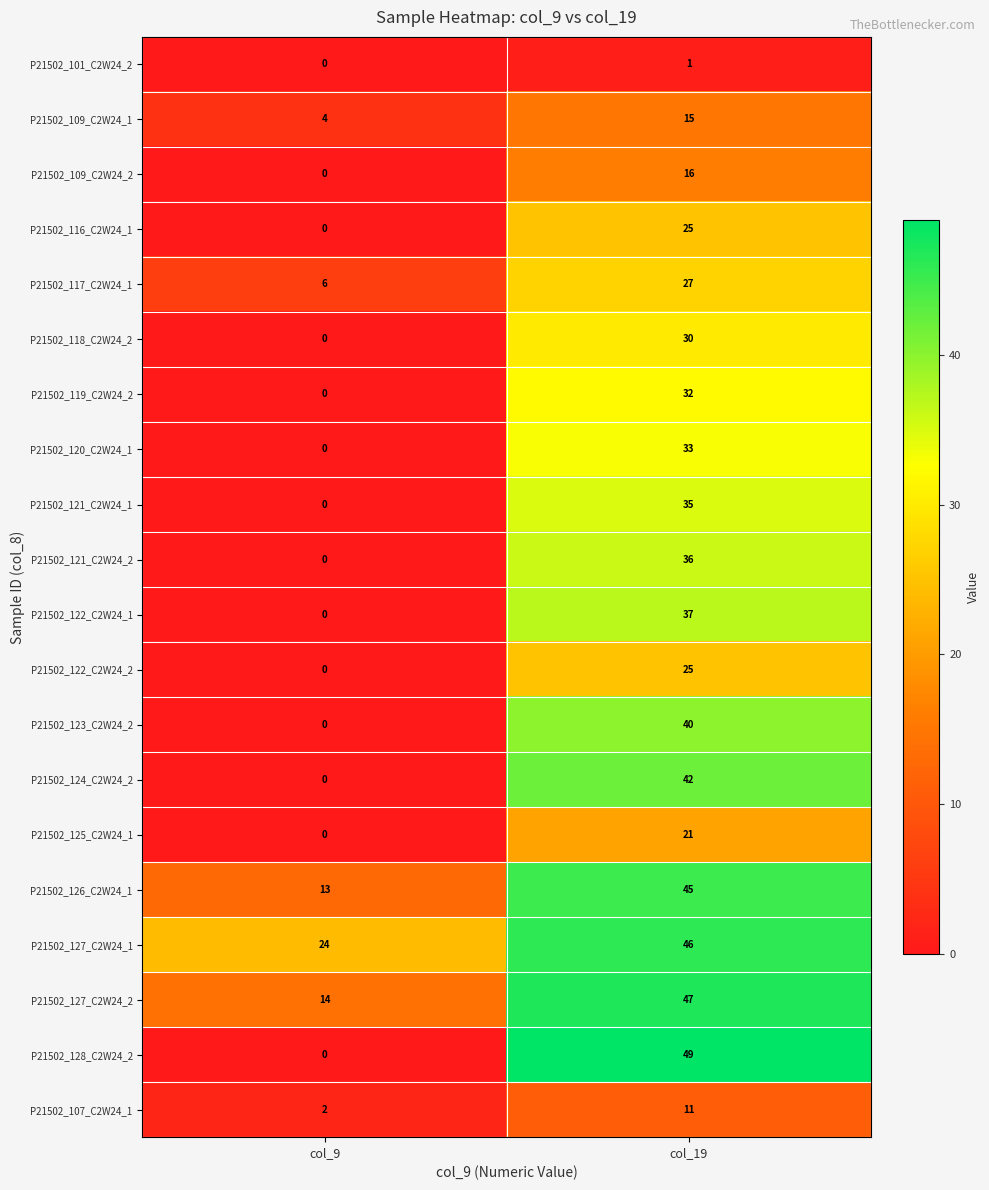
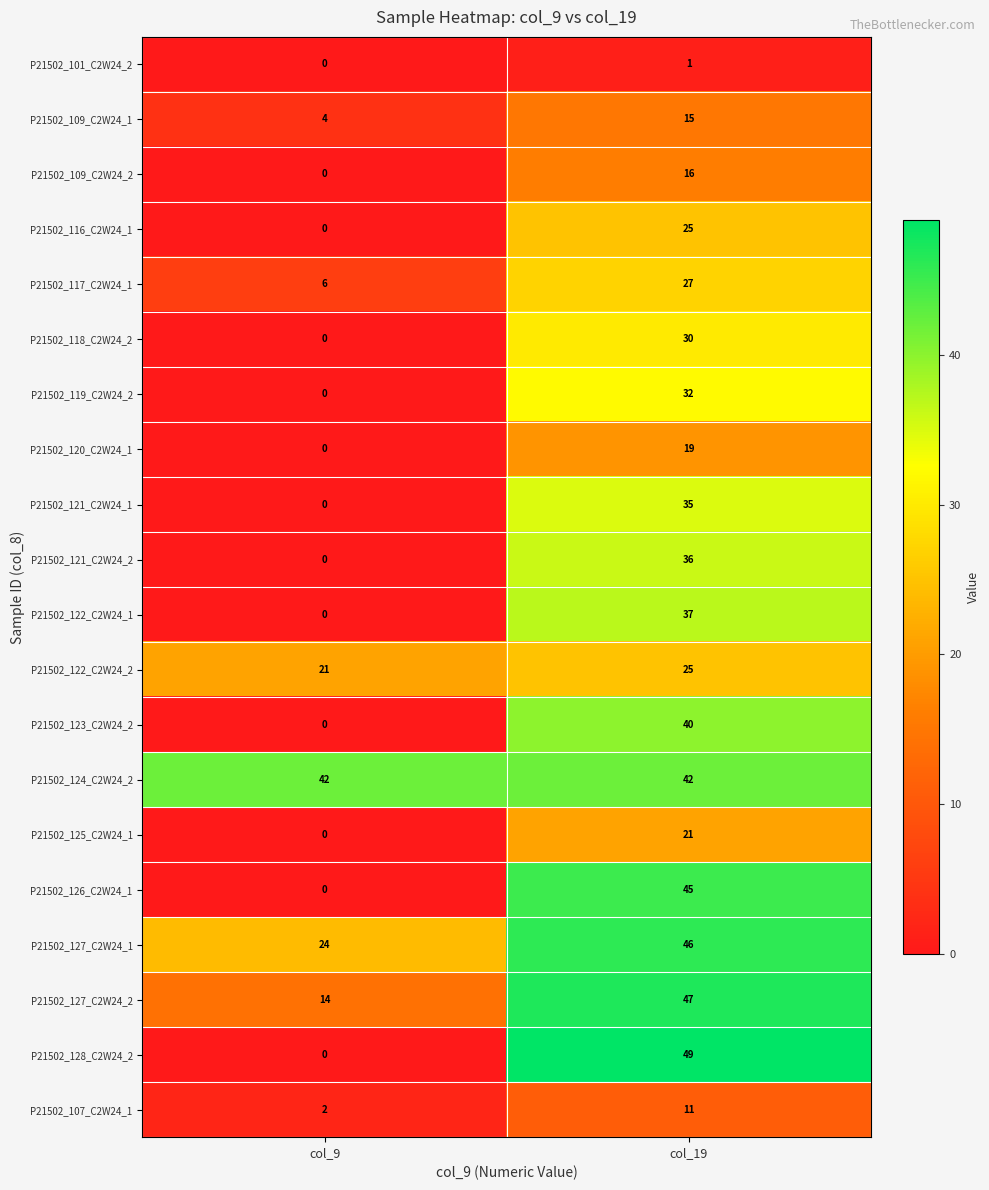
P21502_120_C2W24_1, col_19: 33 -> 19
P21502_122_C2W24_2, col_9: 0 -> 21
P21502_124_C2W24_2, col_9: 0 -> 42
P21502_126_C2W24_1, col_9: 13 -> 0
